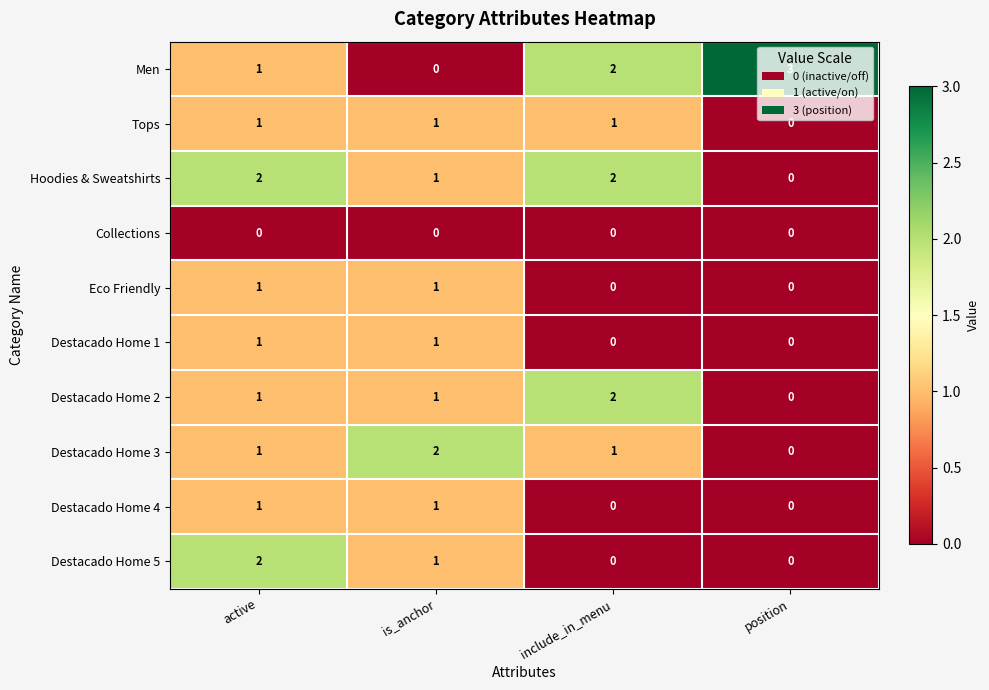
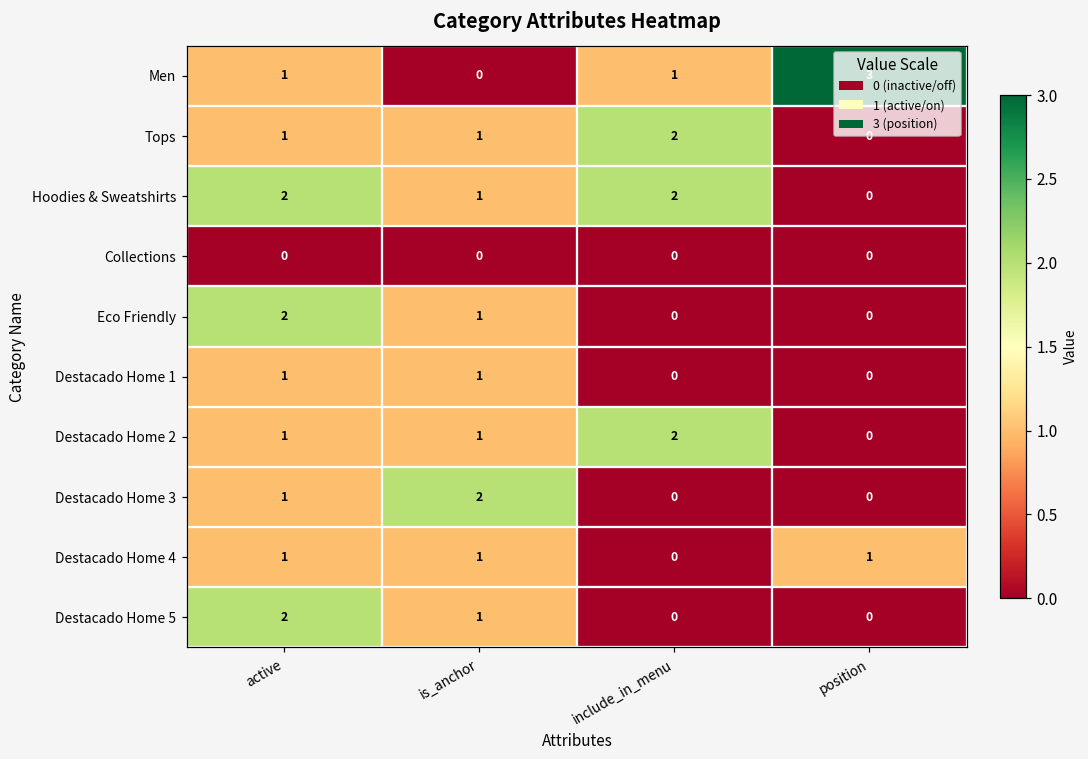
Men, include_in_menu: 2 -> 1
Tops, include_in_menu: 1 -> 2
Eco Friendly, active: 1 -> 2
Destacado Home 3, include_in_menu: 1 -> 0
Destacado Home 4, position: 0 -> 1
